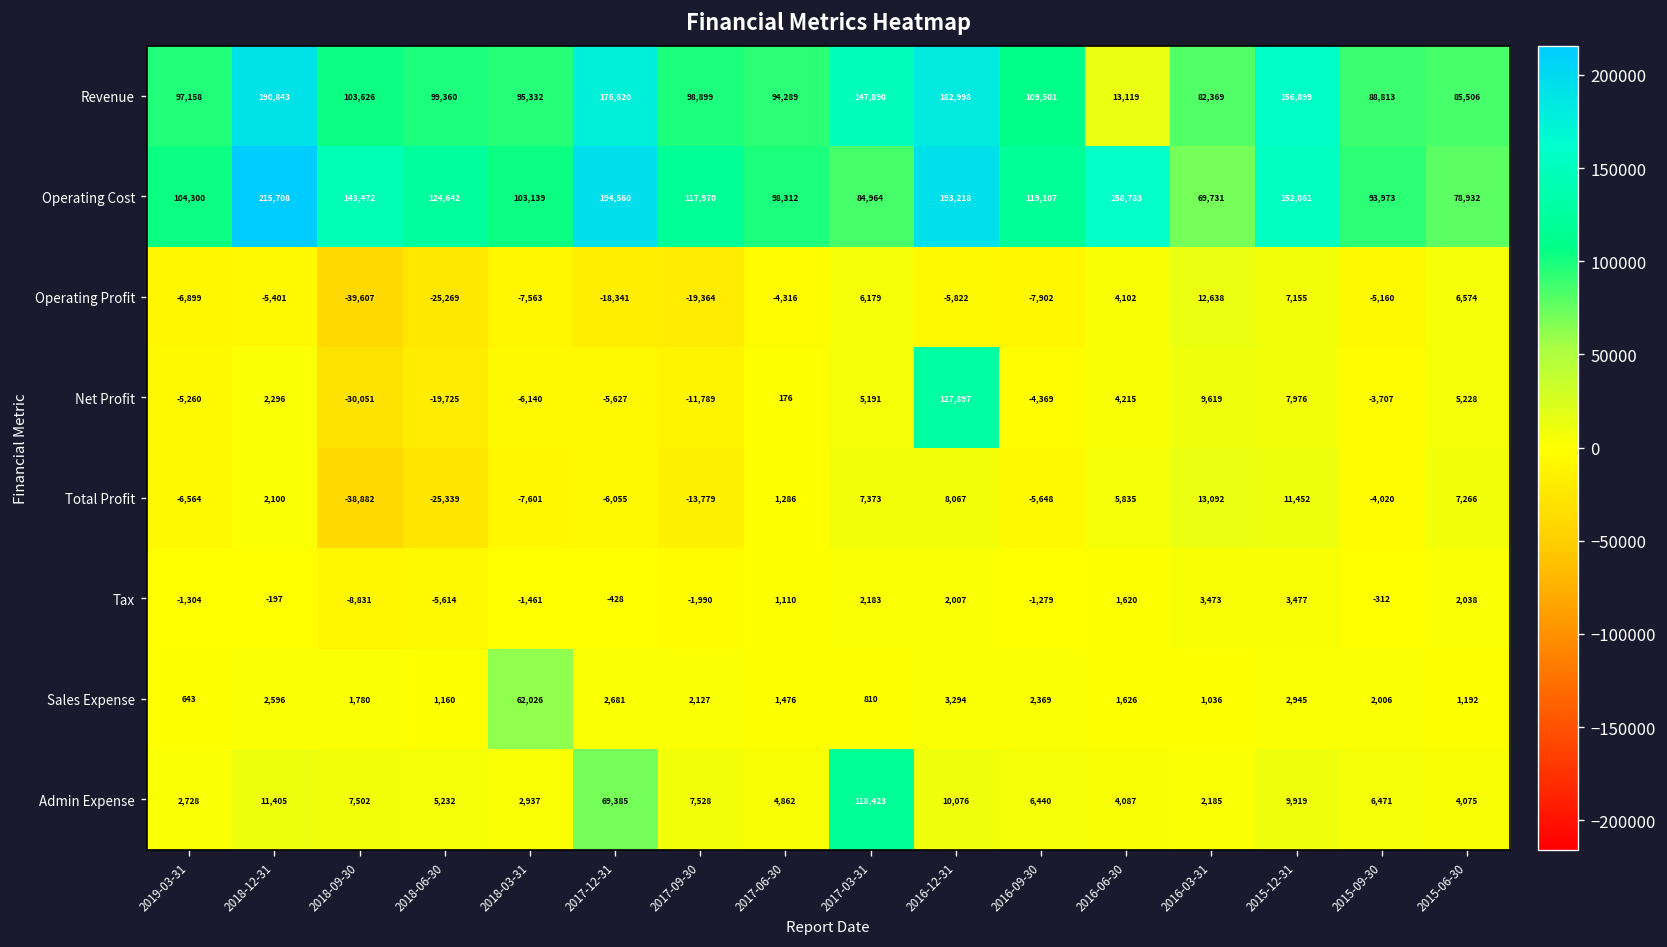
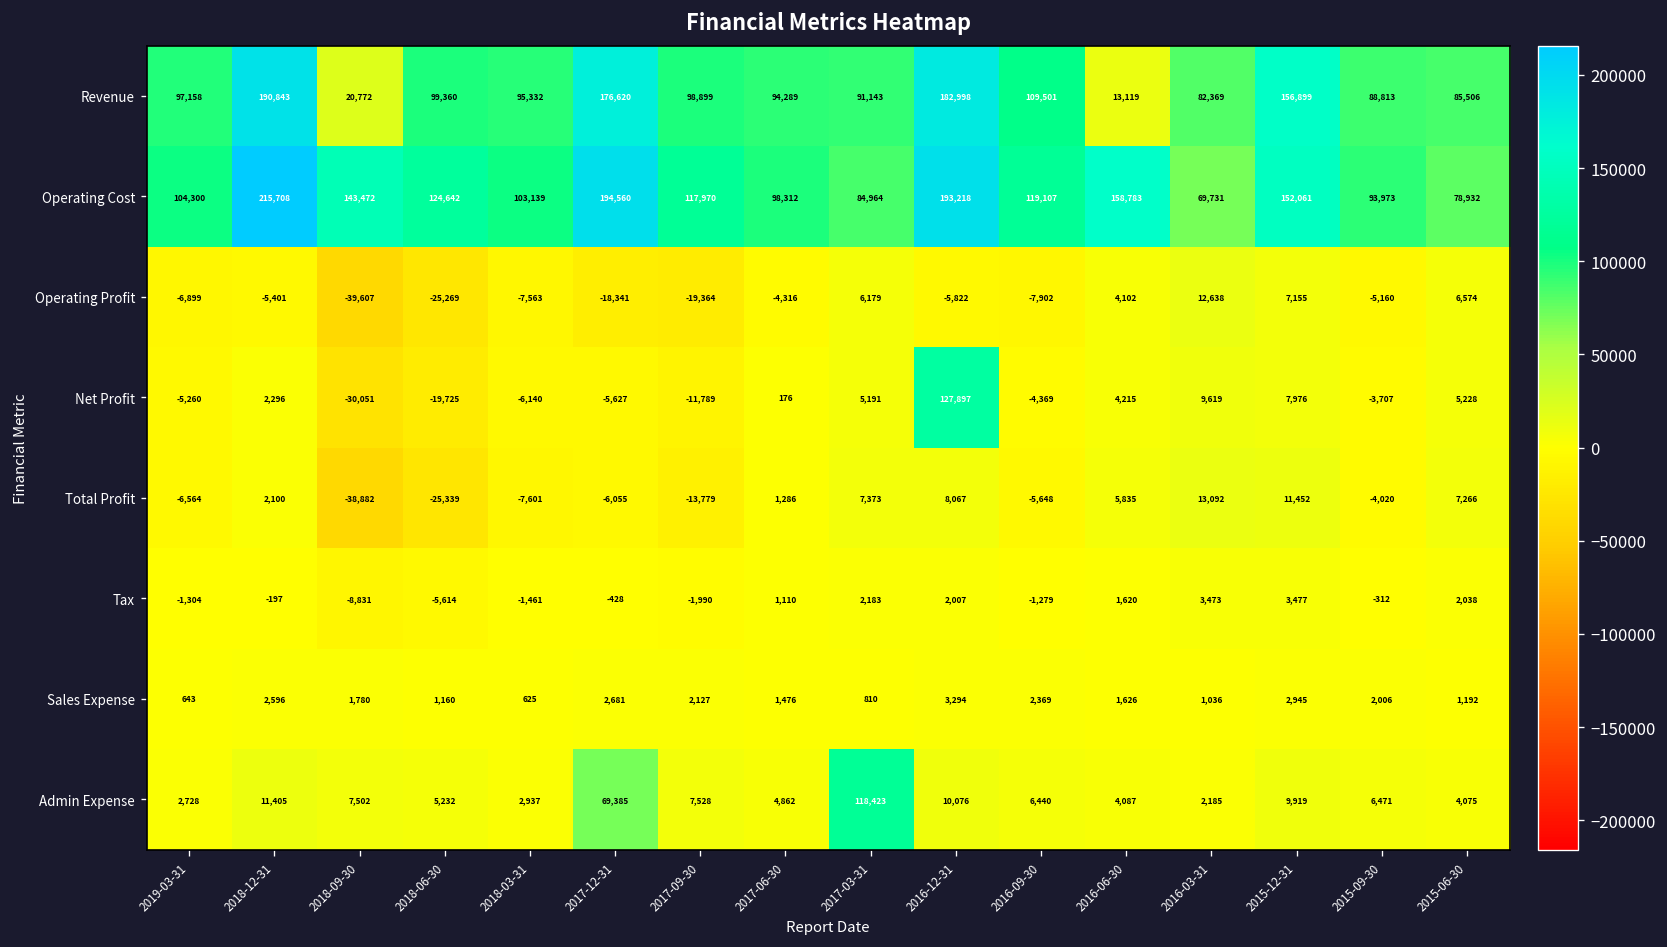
Revenue, 2018-09-30: 103,626 -> 20,772
Revenue, 2017-03-31: 147,890 -> 91,143
Sales Expense, 2018-03-31: 62,026 -> 625
